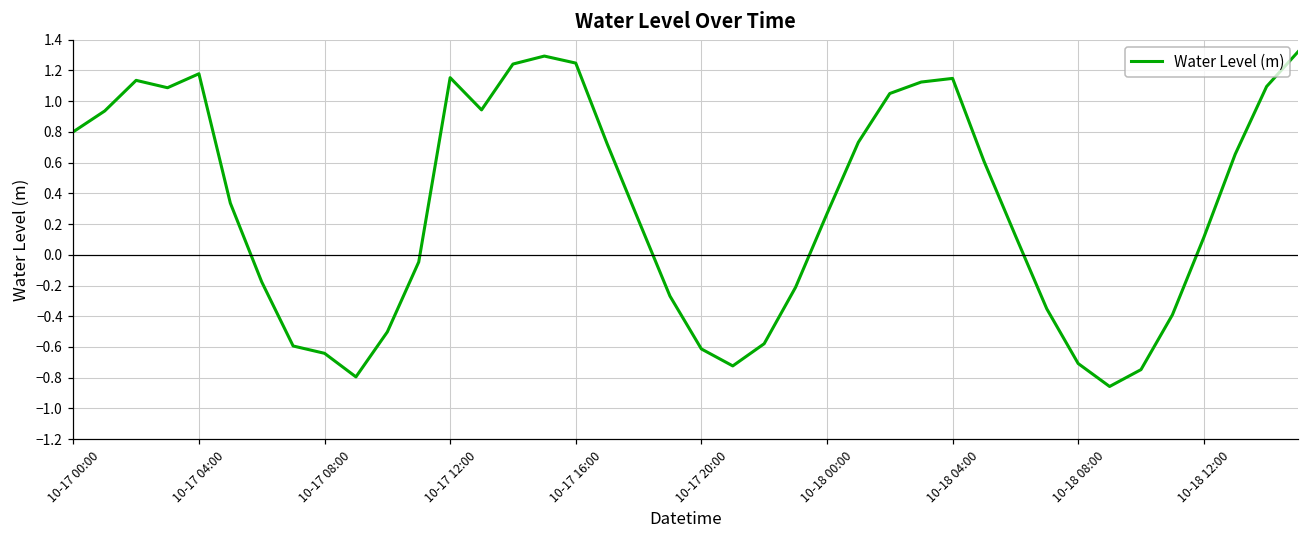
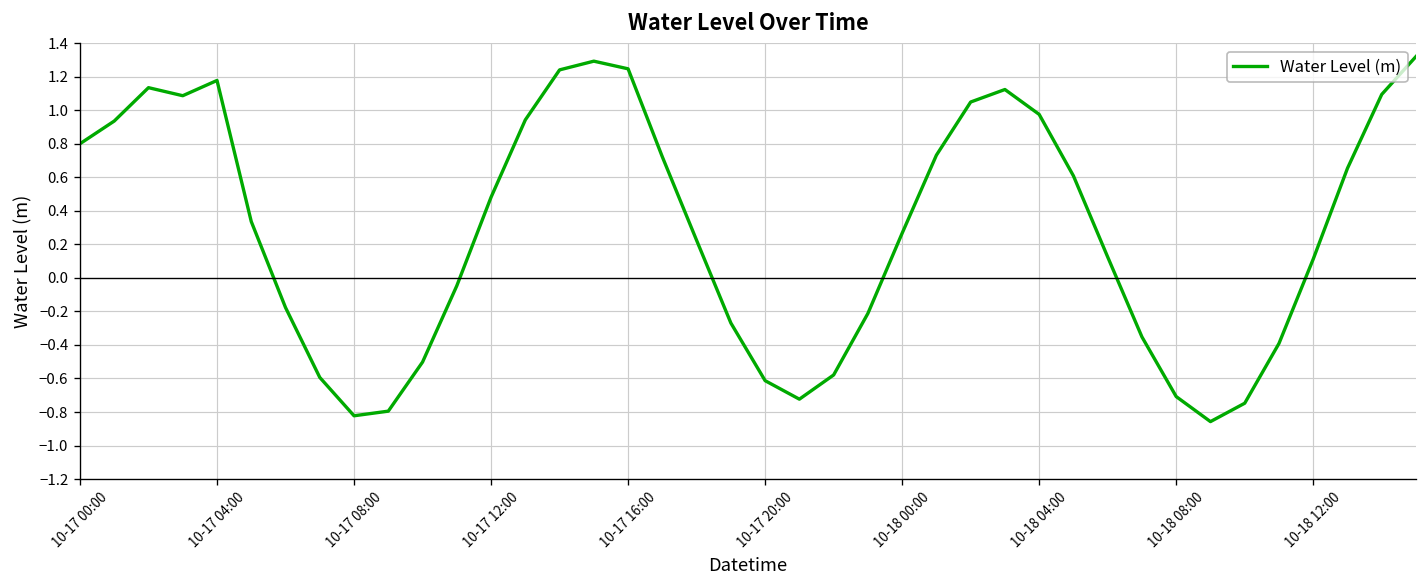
10-17 08:00: -0.64 -> -0.82
10-17 12:00: 1.15 -> 0.48
10-18 04:00: 1.15 -> 0.98
